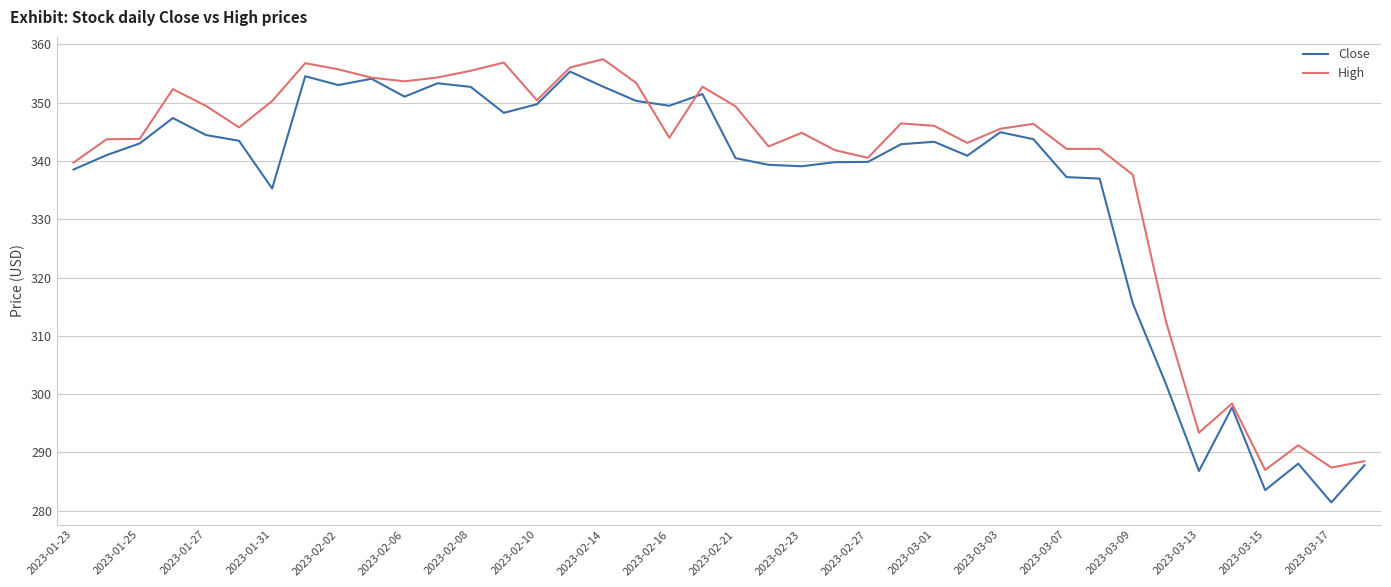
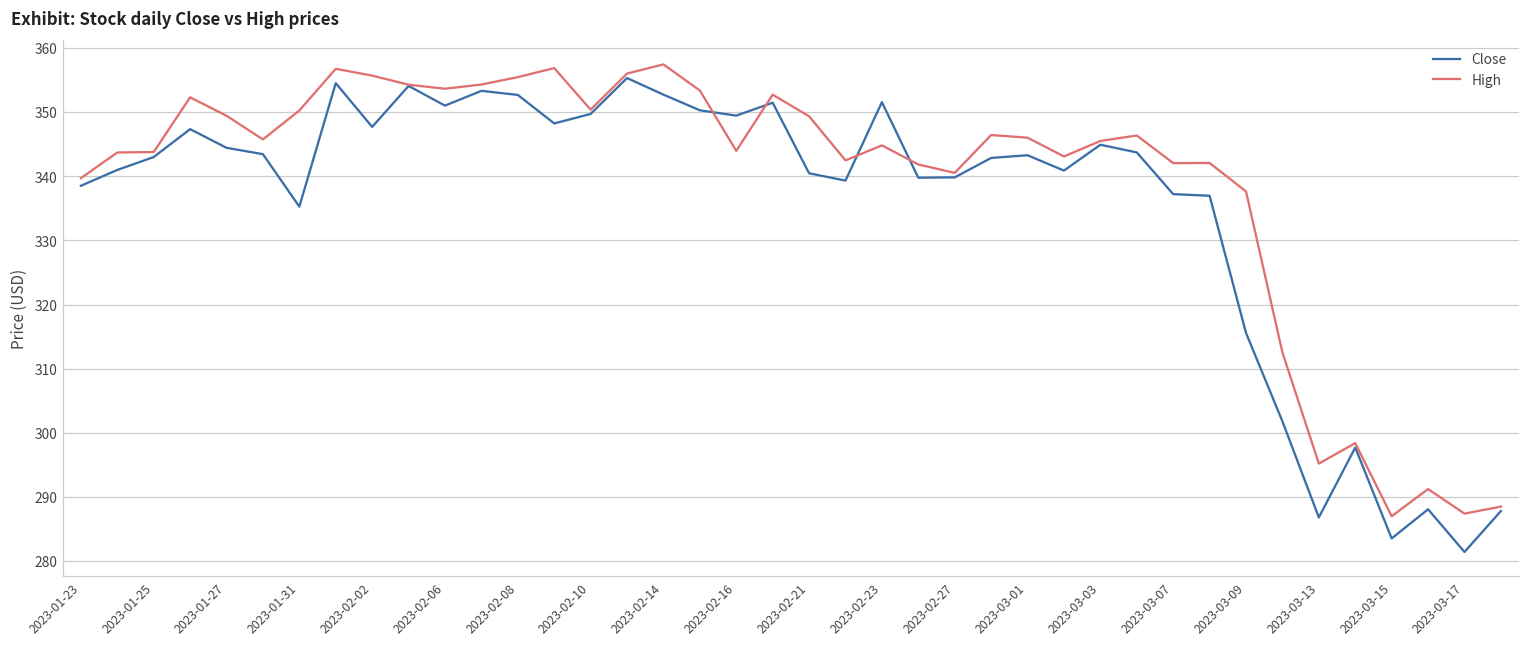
Close, 2023-02-02: 353 -> 348
Close, 2023-02-23: 339 -> 352
High, 2023-03-13: 293 -> 295
